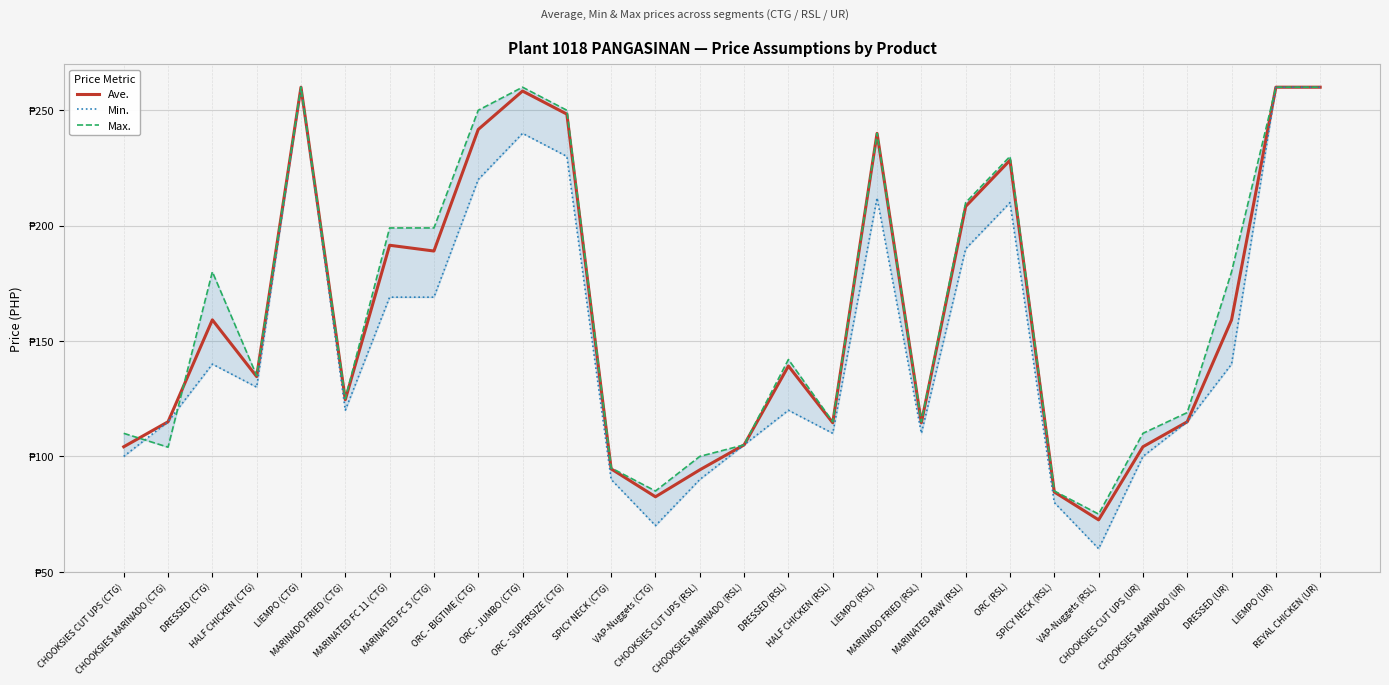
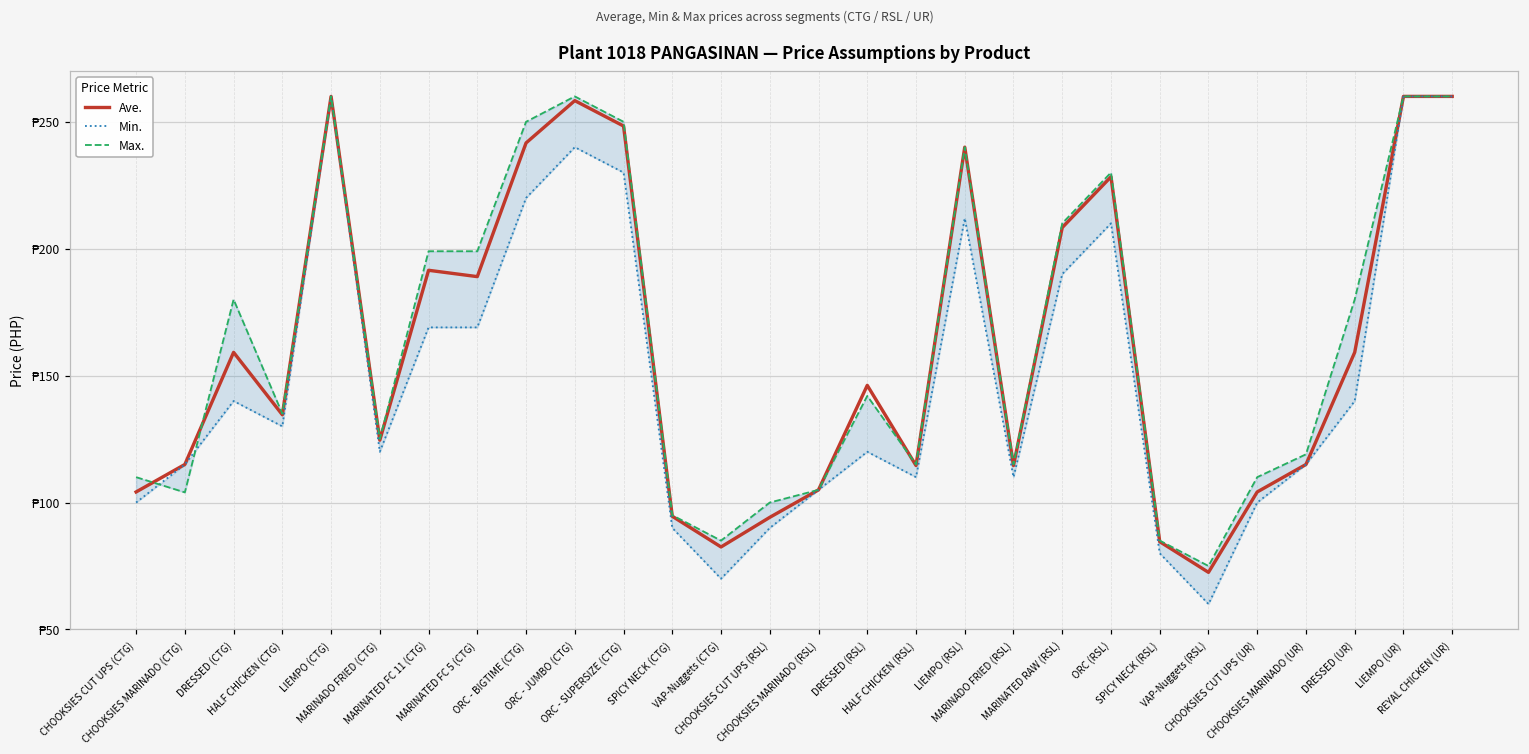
Ave., DRESSED (RSL): ₱139 -> ₱146
